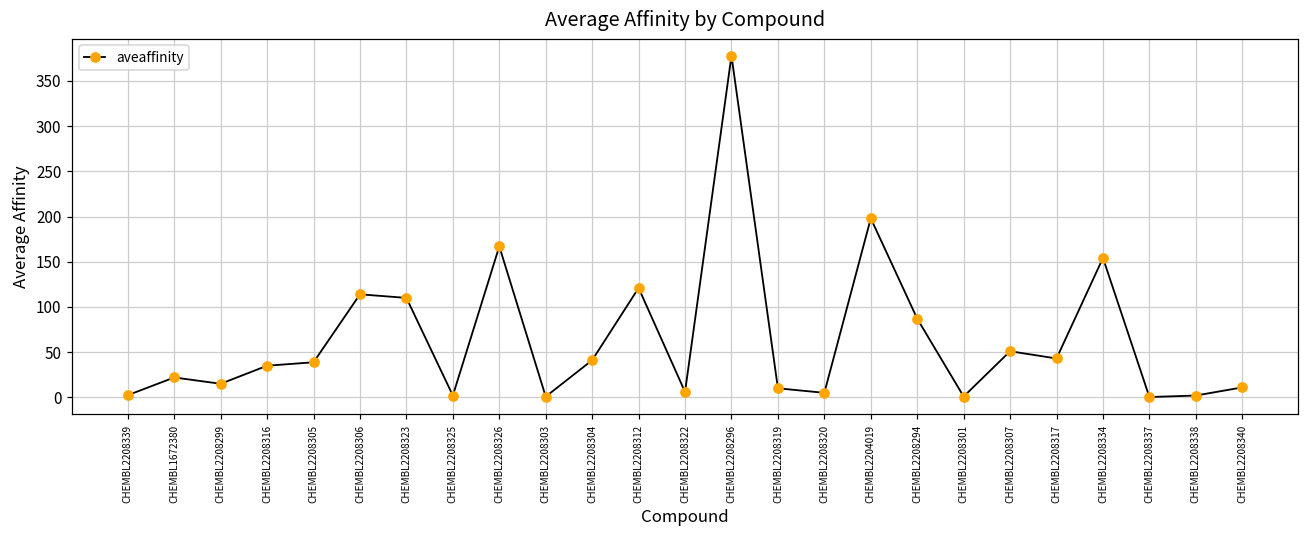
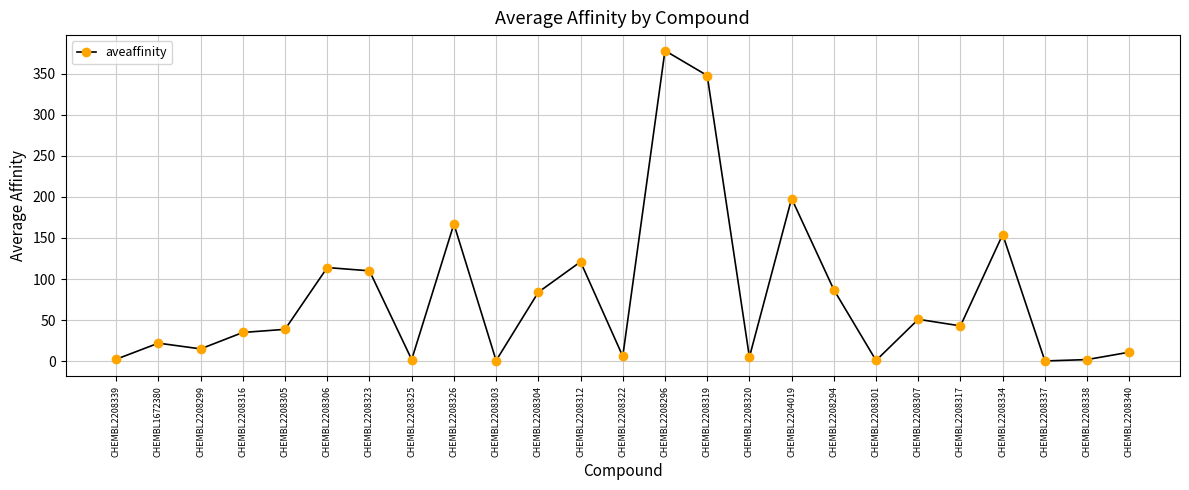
CHEMBL2208304: 40 -> 80
CHEMBL2208319: 10 -> 350
